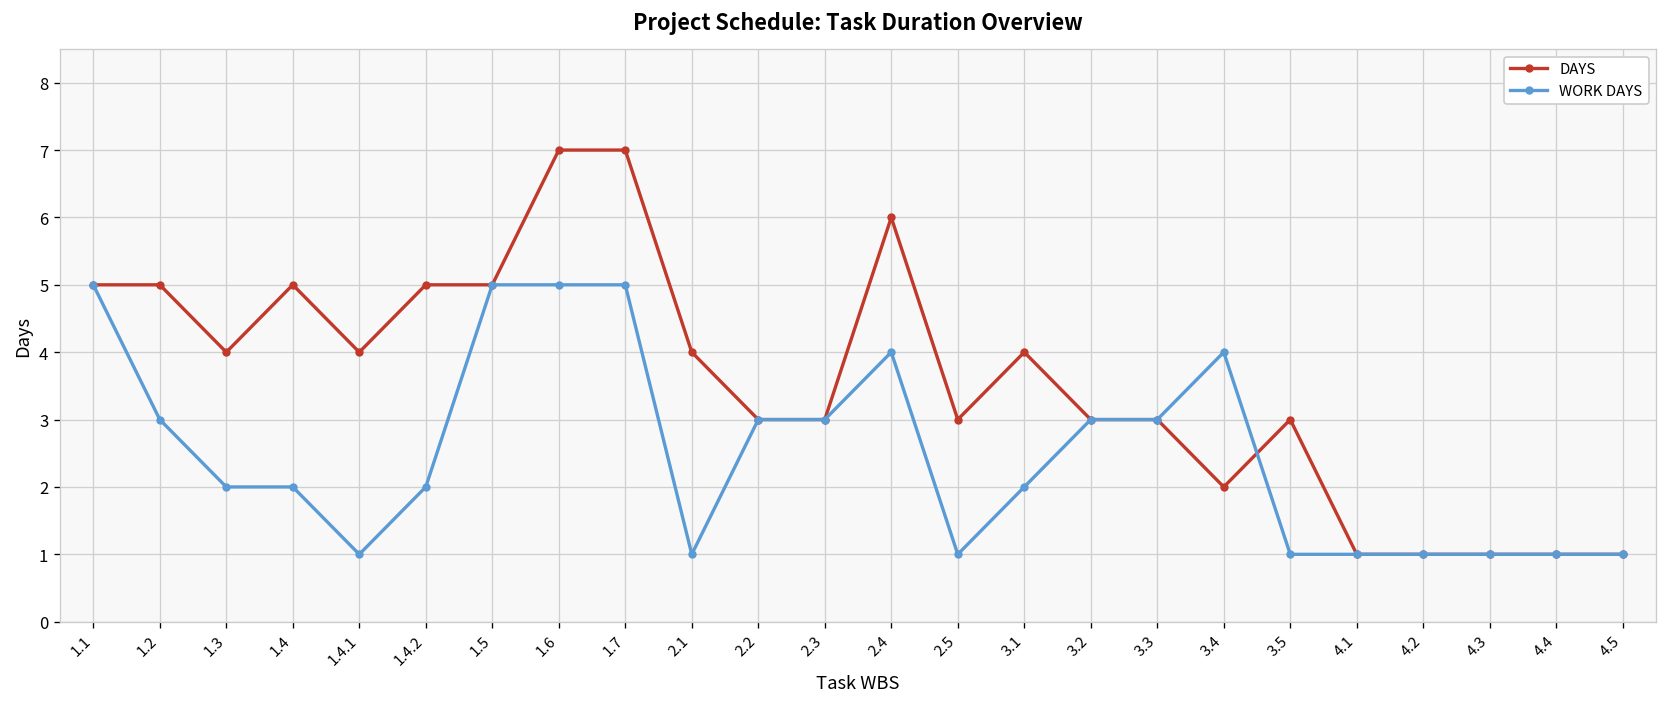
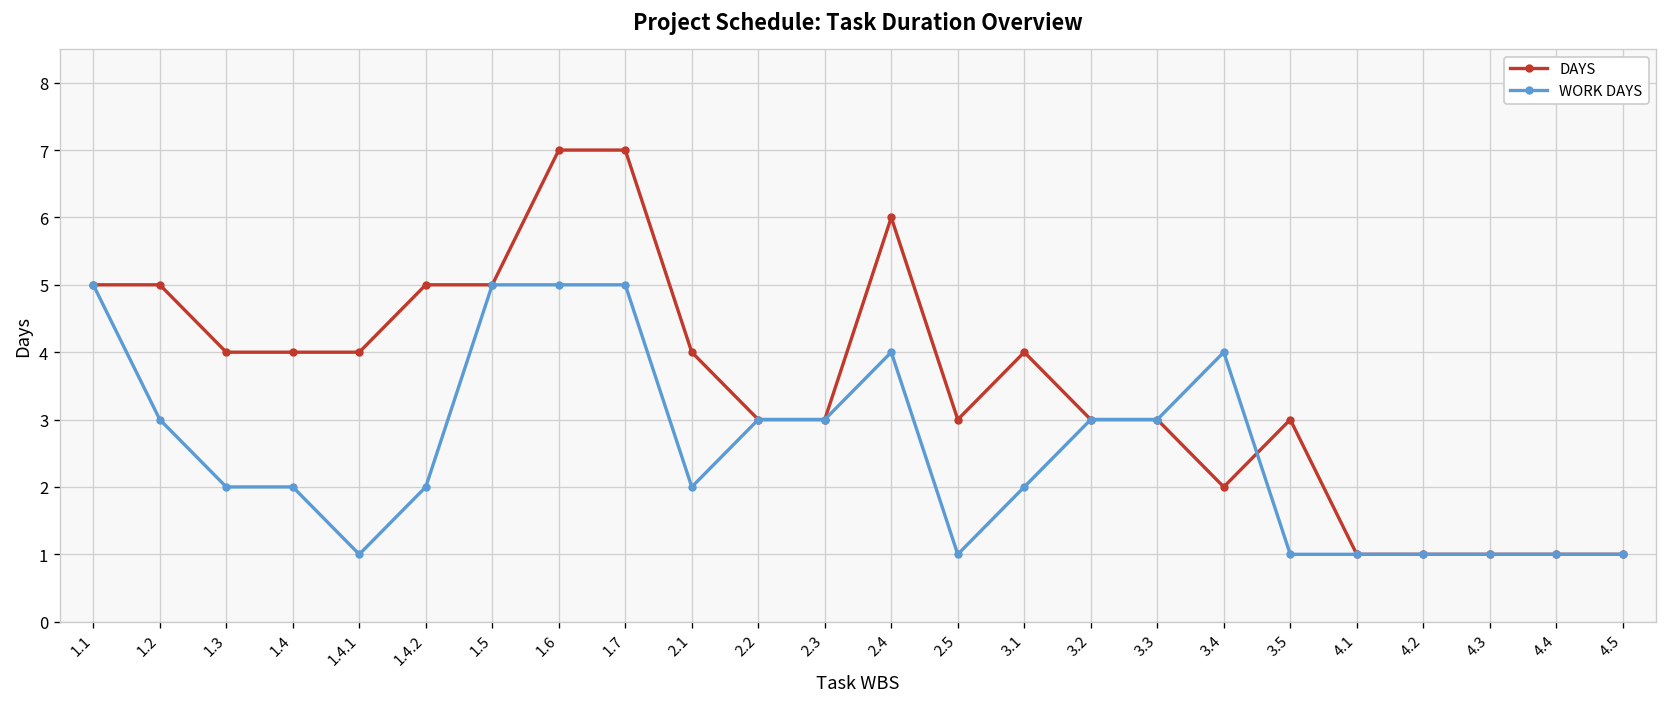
DAYS, 1.4: 5 -> 4
WORK DAYS, 2.1: 1 -> 2
